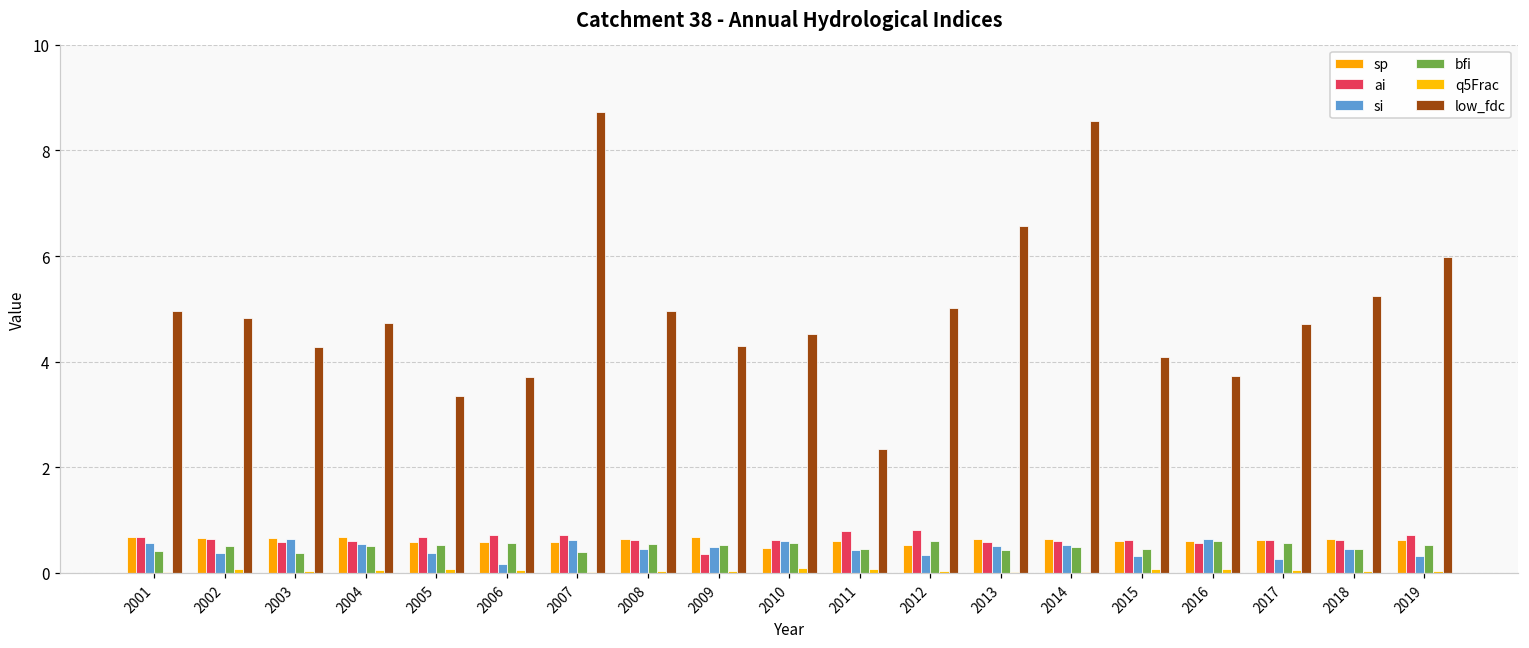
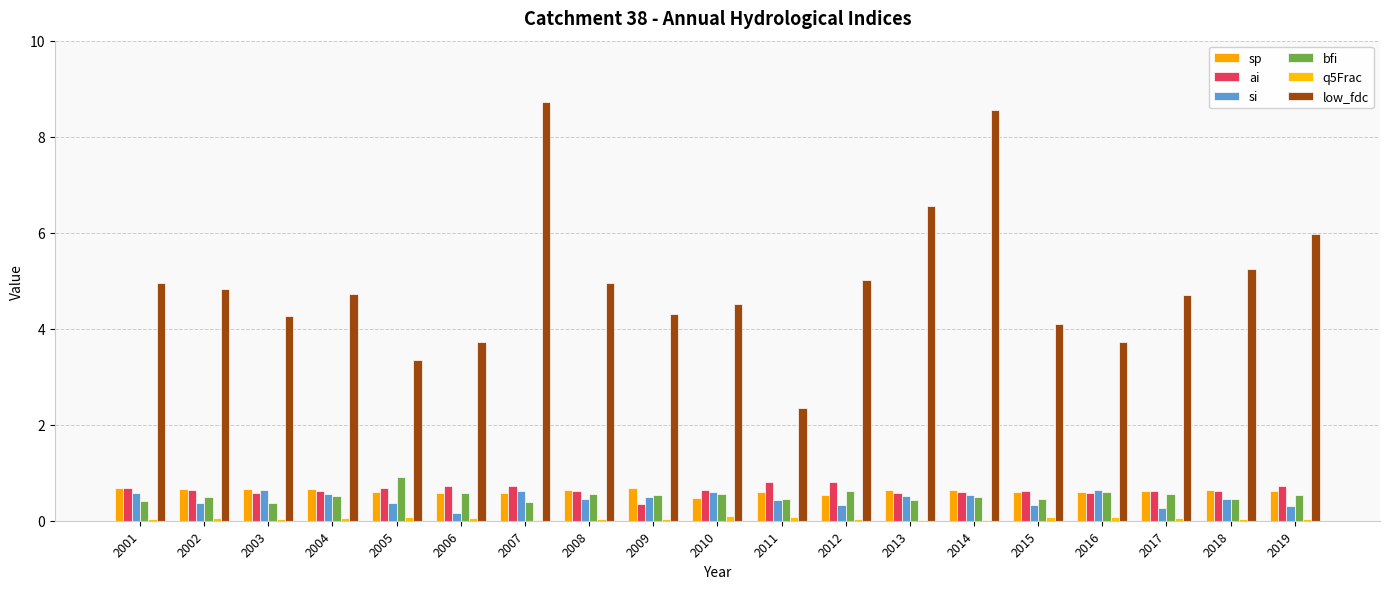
bfi, 2005: 0.5 -> 0.9
